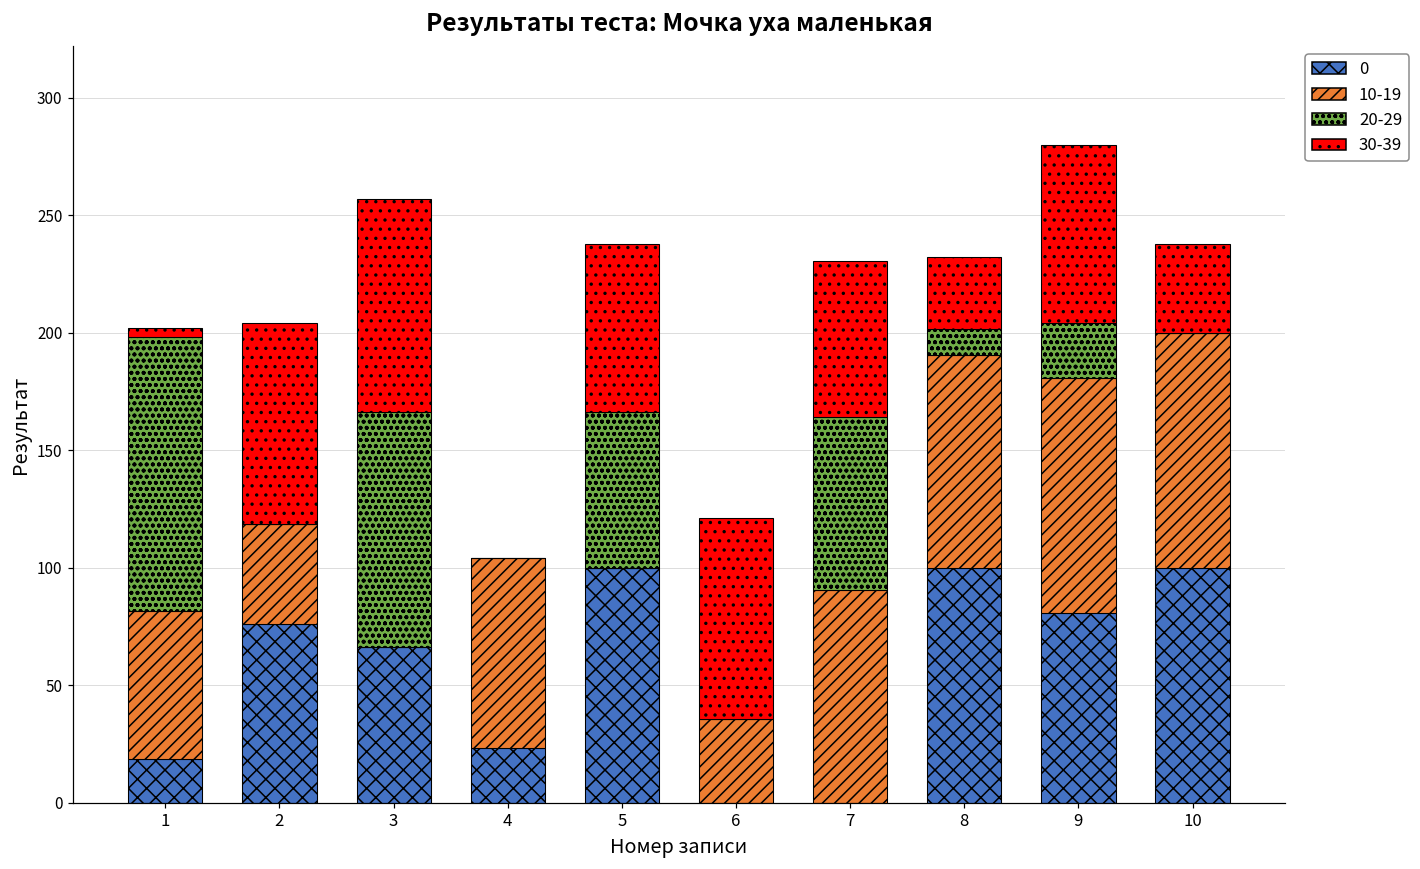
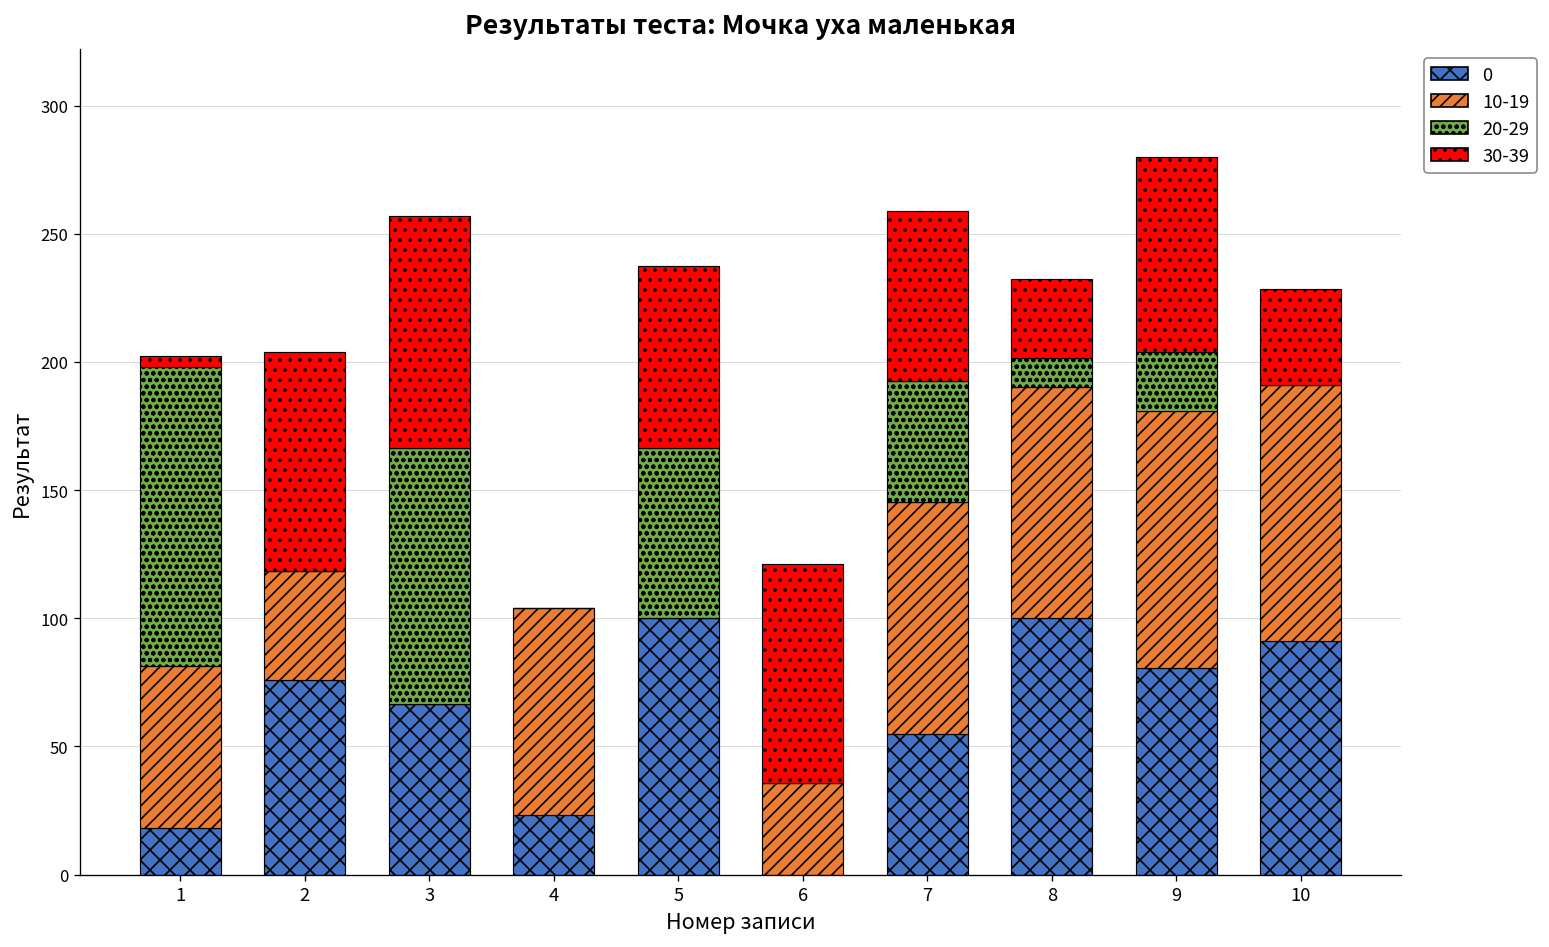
0, 7: 0 -> 55
20-29, 7: 74 -> 47
0, 10: 100 -> 91
